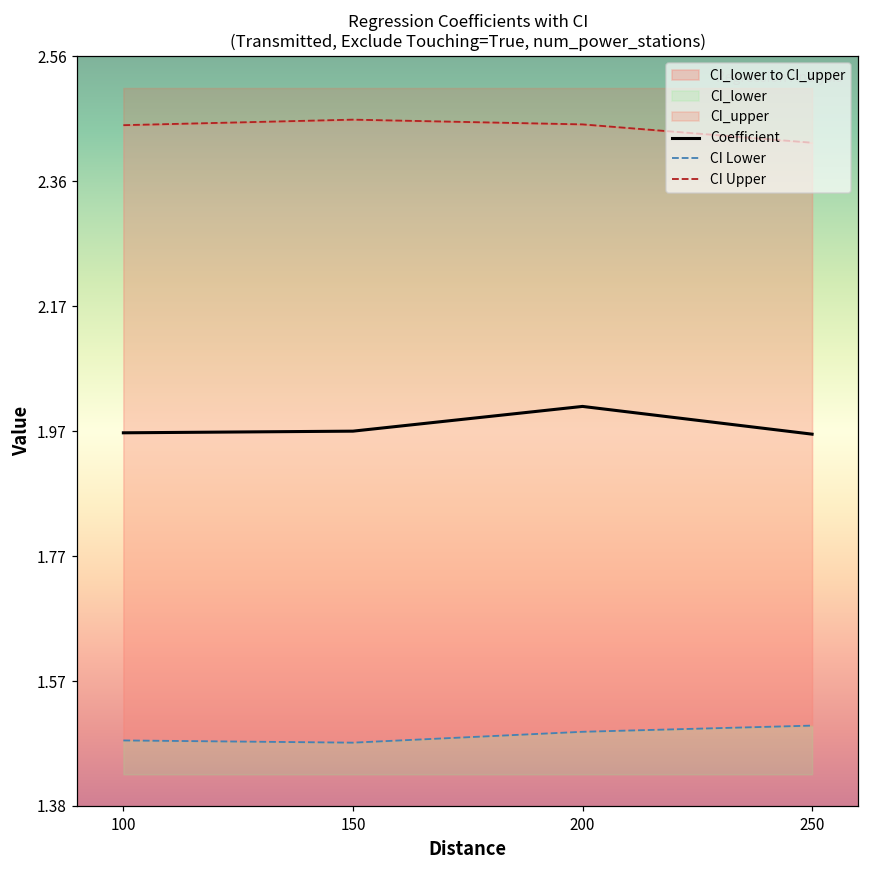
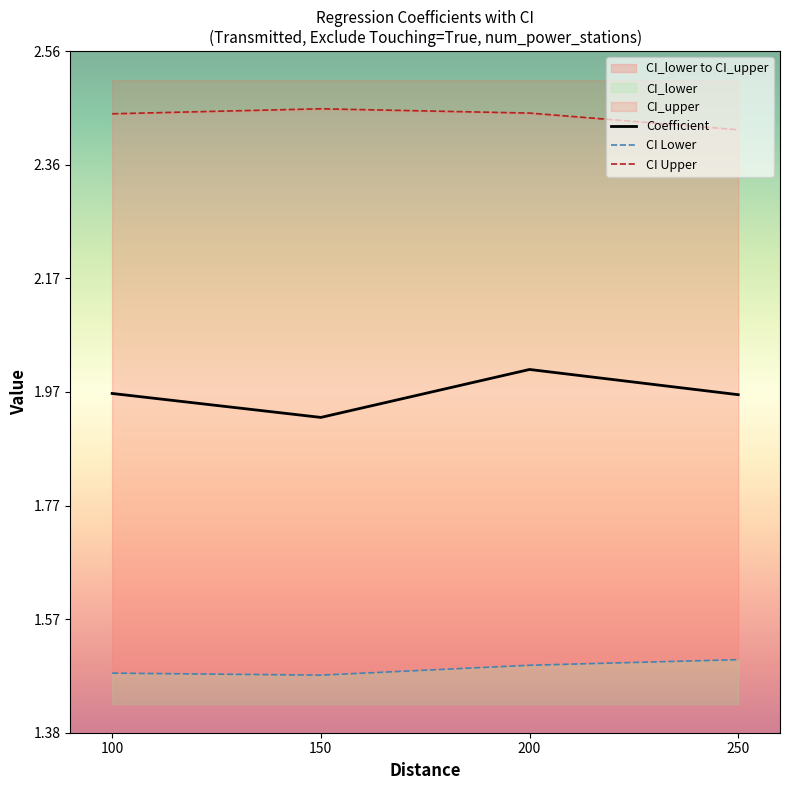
Coefficient, 150: 1.97 -> 1.92
